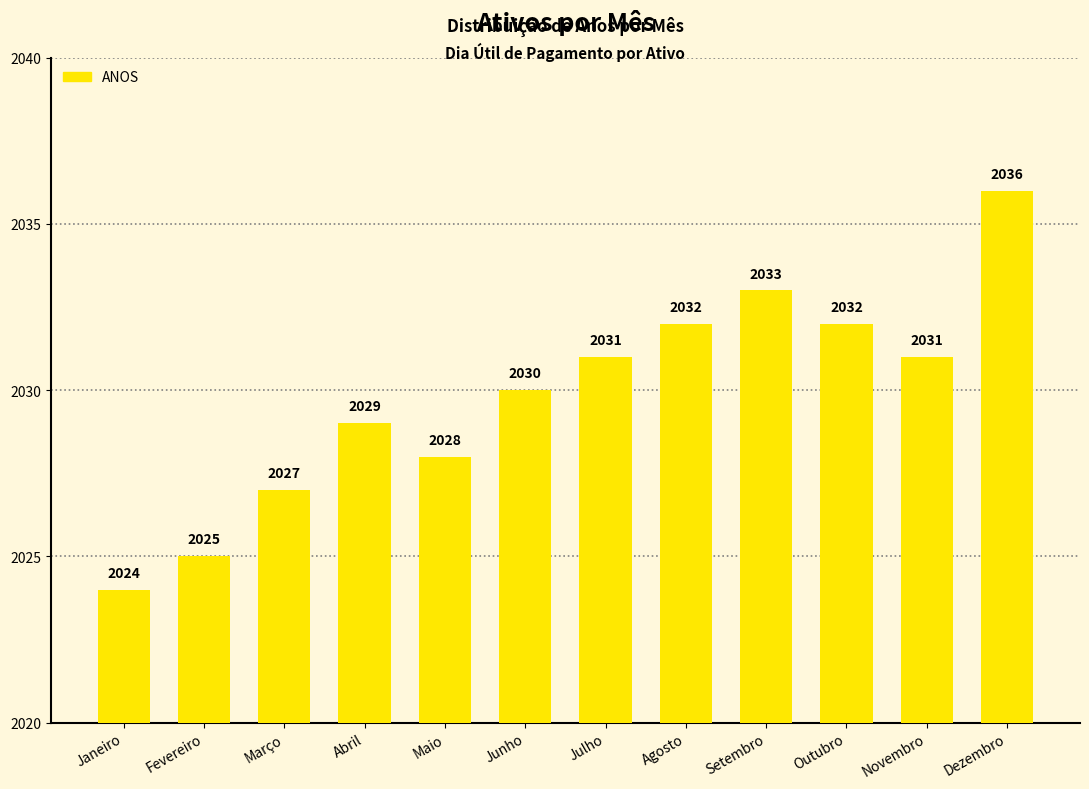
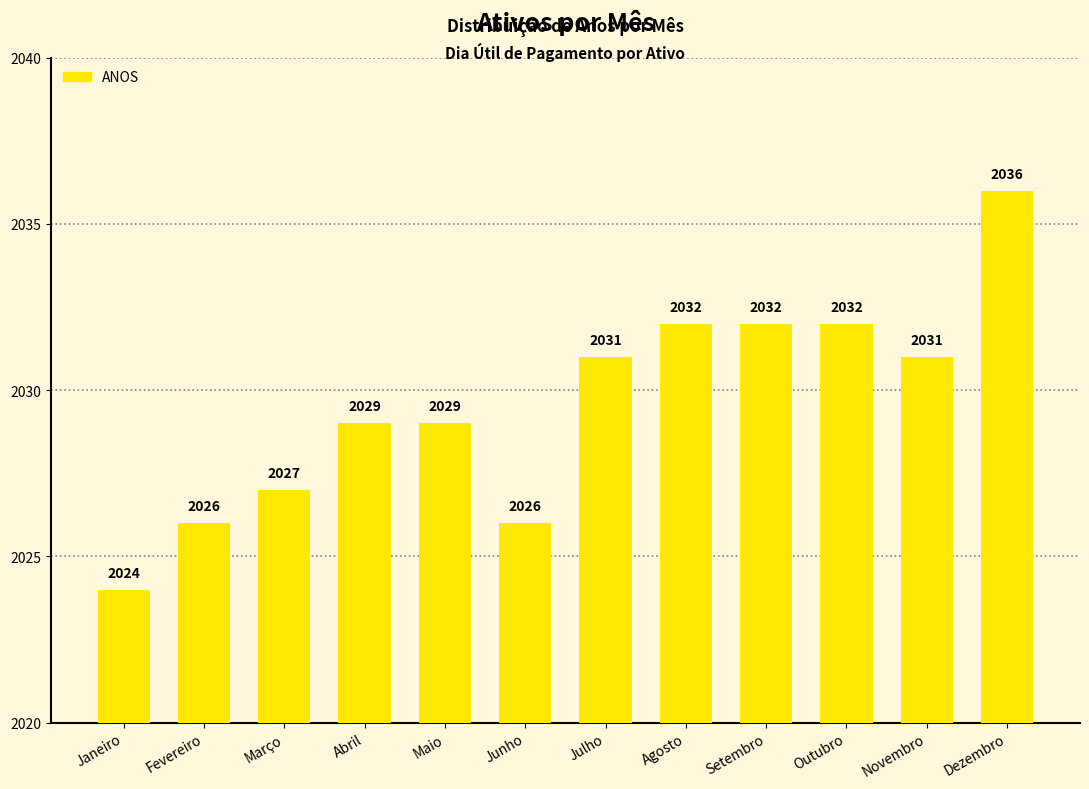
Fevereiro: 2025 -> 2026
Maio: 2028 -> 2029
Junho: 2030 -> 2026
Setembro: 2033 -> 2032
